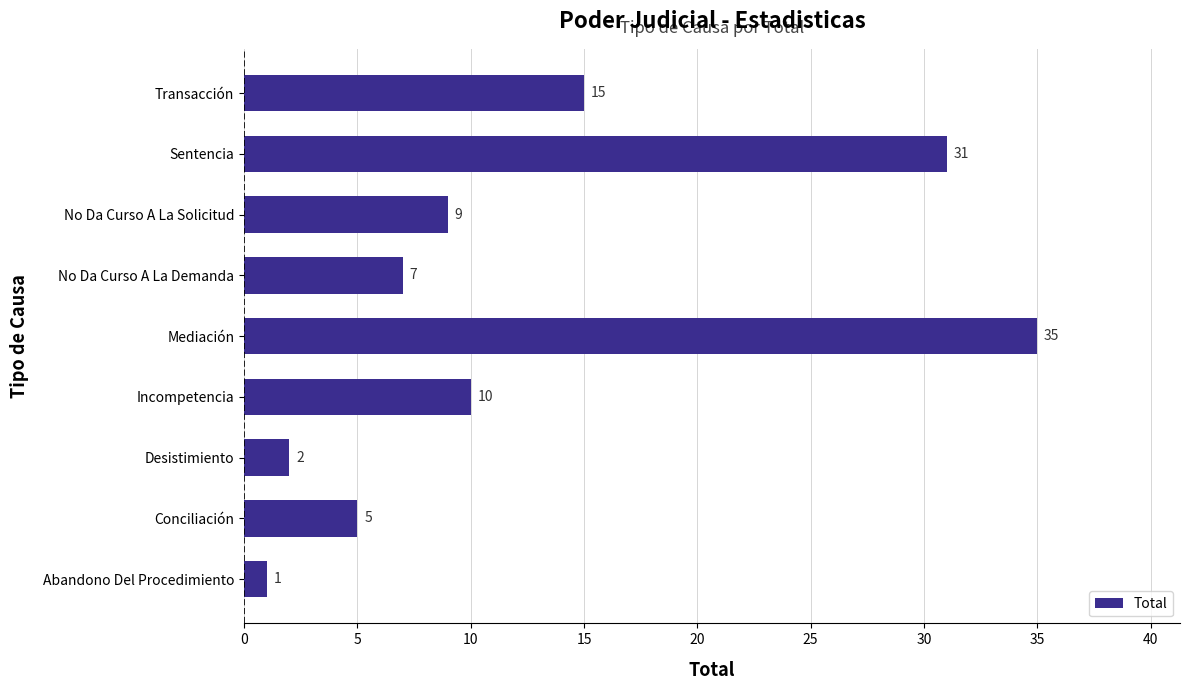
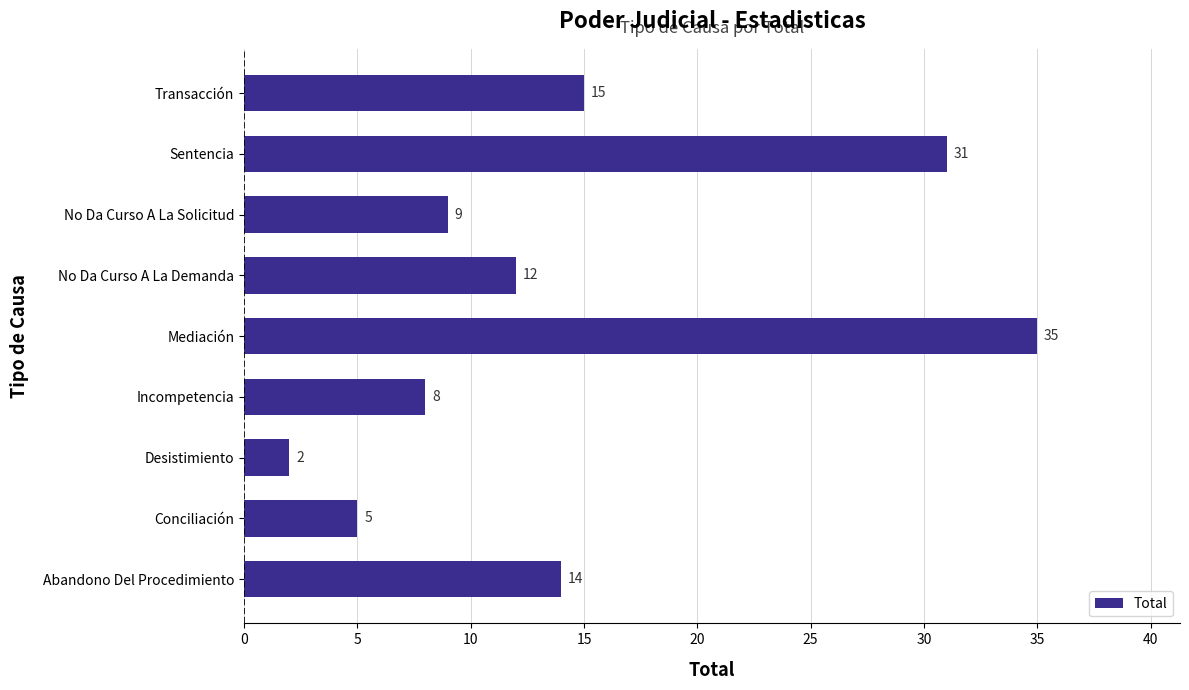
No Da Curso A La Demanda: 7 -> 12
Incompetencia: 10 -> 8
Abandono Del Procedimiento: 1 -> 14
